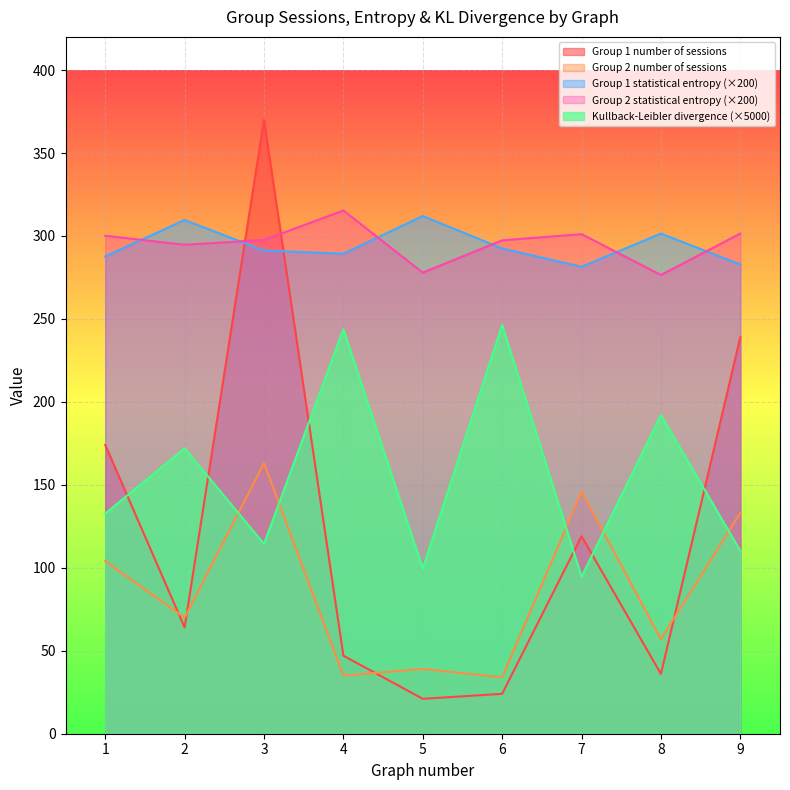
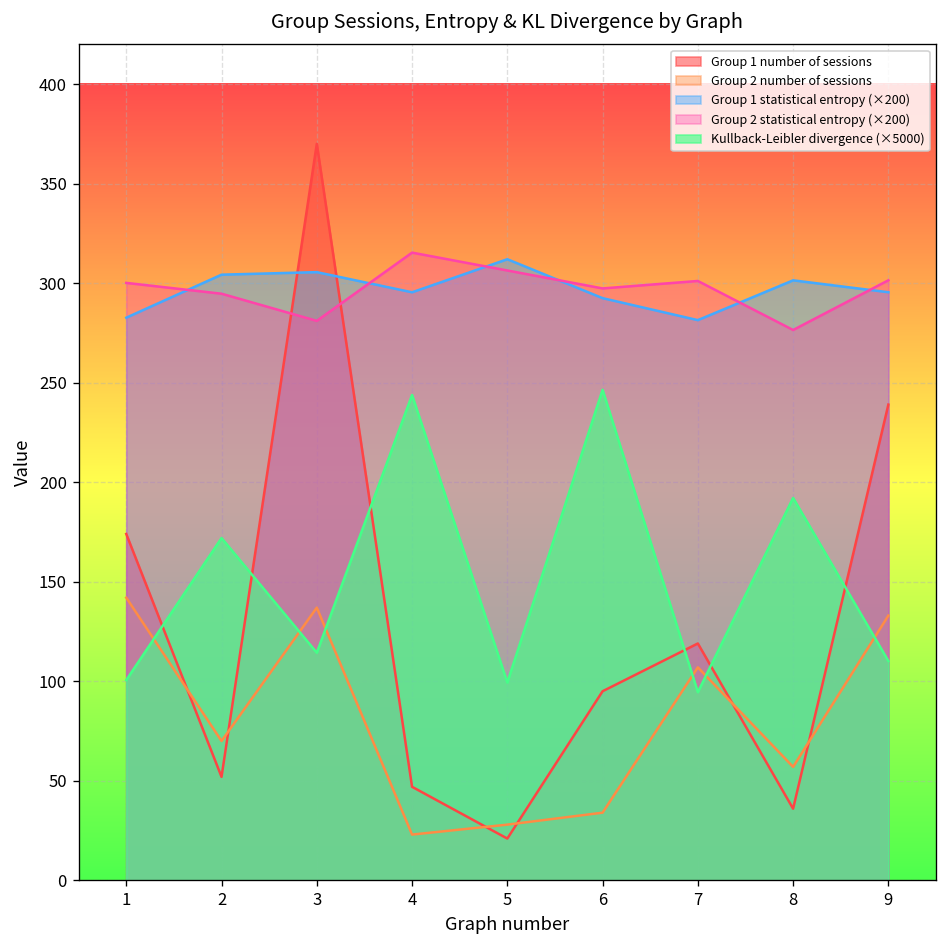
Group 2 number of sessions, 1: 104 -> 142
Group 1 statistical entropy (×200), 1: 288 -> 283
Kullback-Leibler divergence (×5000), 1: 133 -> 101
Group 1 number of sessions, 2: 64 -> 52
Group 1 statistical entropy (×200), 2: 310 -> 304
Group 2 number of sessions, 3: 163 -> 137
Group 1 statistical entropy (×200), 3: 291 -> 306
Group 2 statistical entropy (×200), 3: 298 -> 281
Group 2 number of sessions, 4: 35 -> 23
Group 1 statistical entropy (×200), 4: 289 -> 295
Group 2 number of sessions, 5: 39 -> 28
Group 2 statistical entropy (×200), 5: 278 -> 306
Group 1 number of sessions, 6: 24 -> 95
Group 2 number of sessions, 7: 146 -> 107
Group 1 statistical entropy (×200), 9: 283 -> 295
